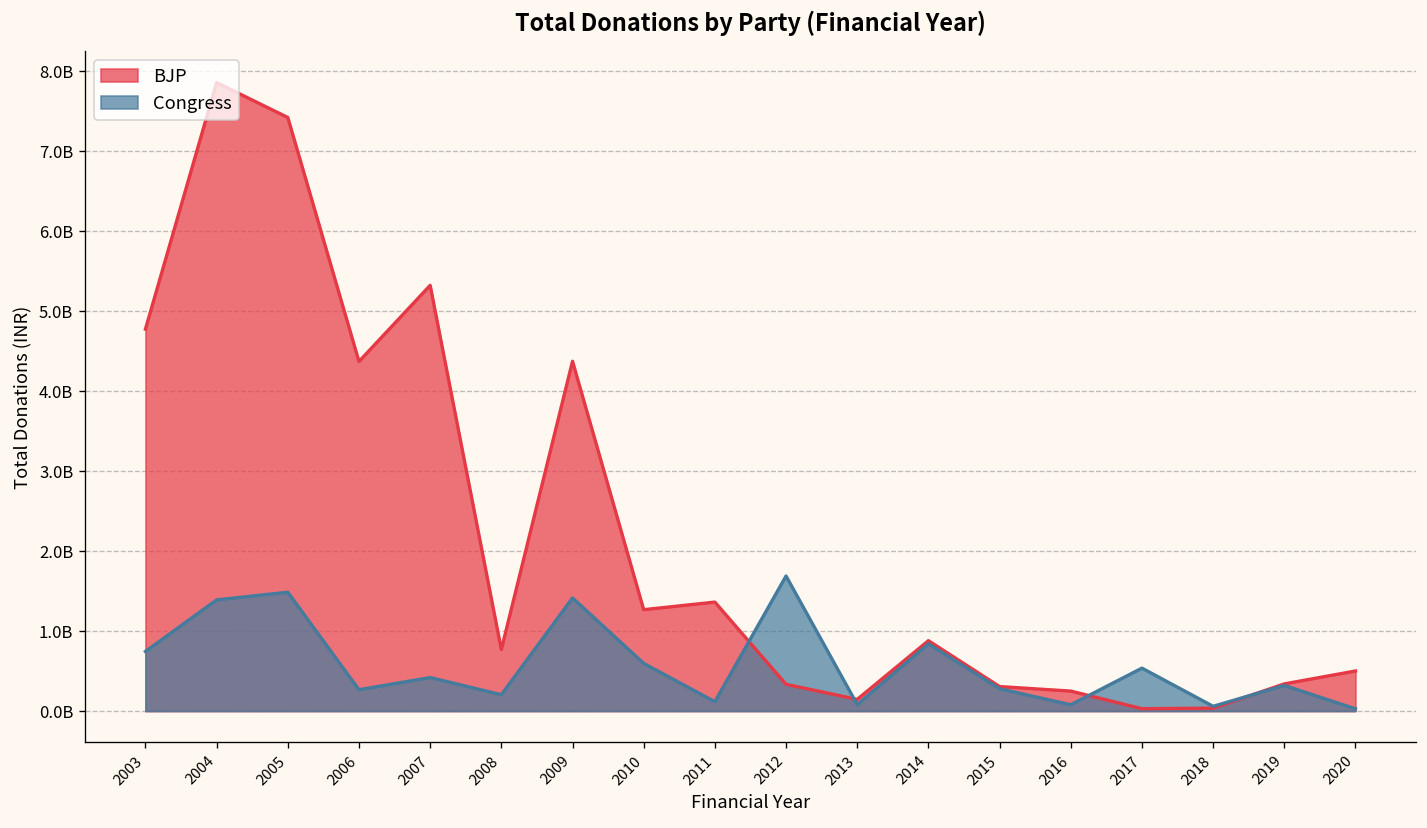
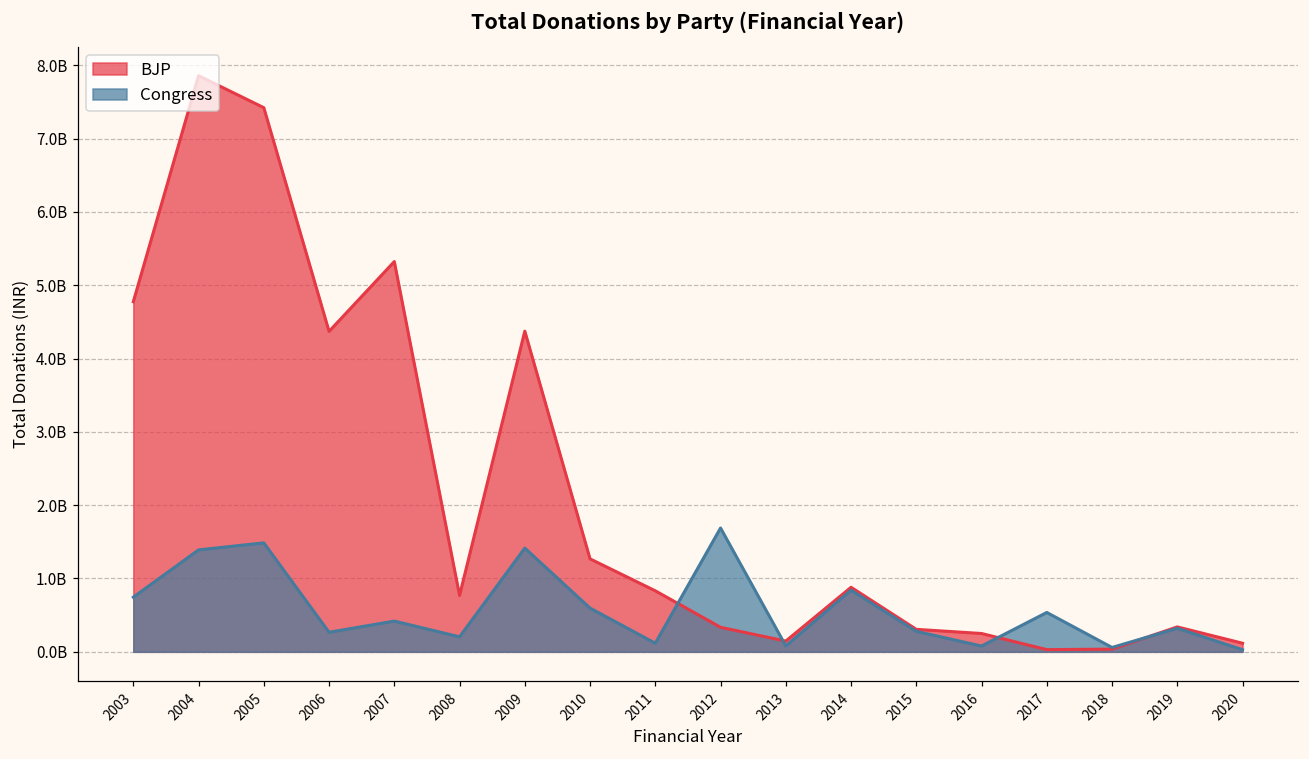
BJP, 2011: 1400000000 -> 800000000
BJP, 2020: 500000000 -> 100000000
